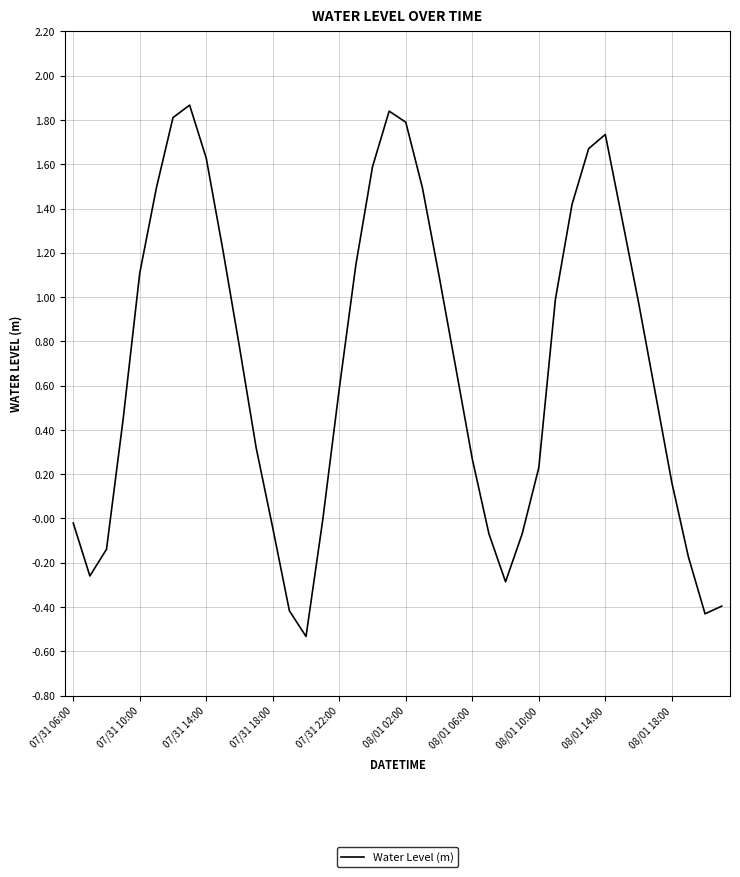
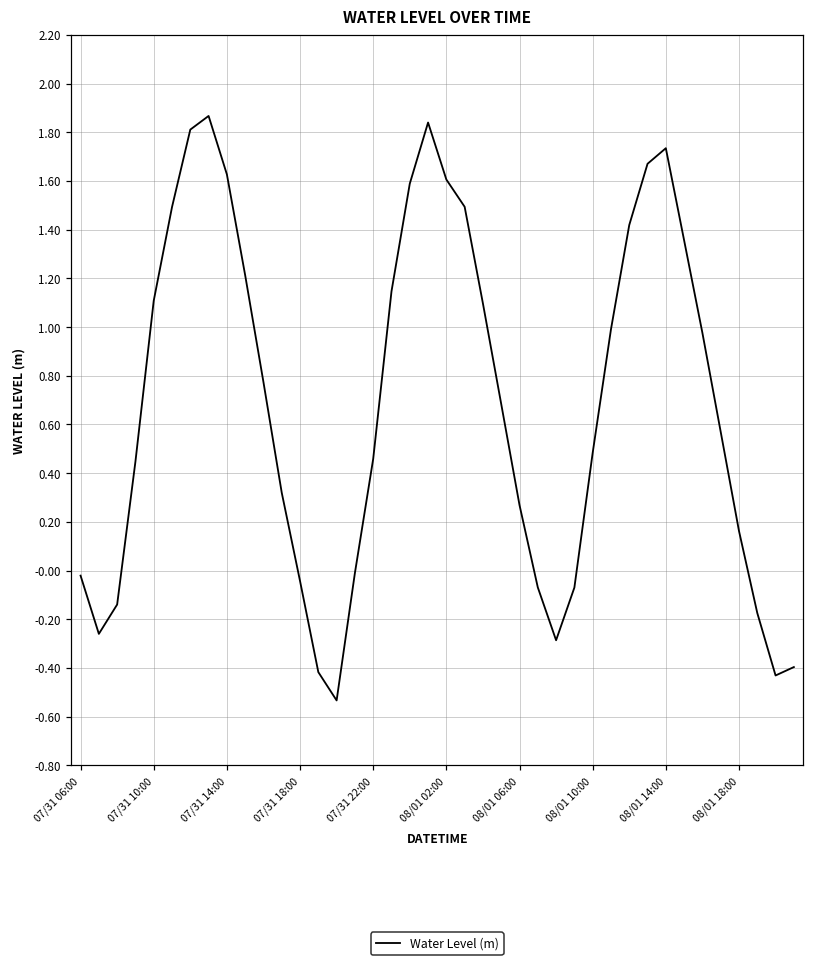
07/31 22:00: 0.59 -> 0.46
08/01 02:00: 1.79 -> 1.61
08/01 10:00: 0.23 -> 0.48
